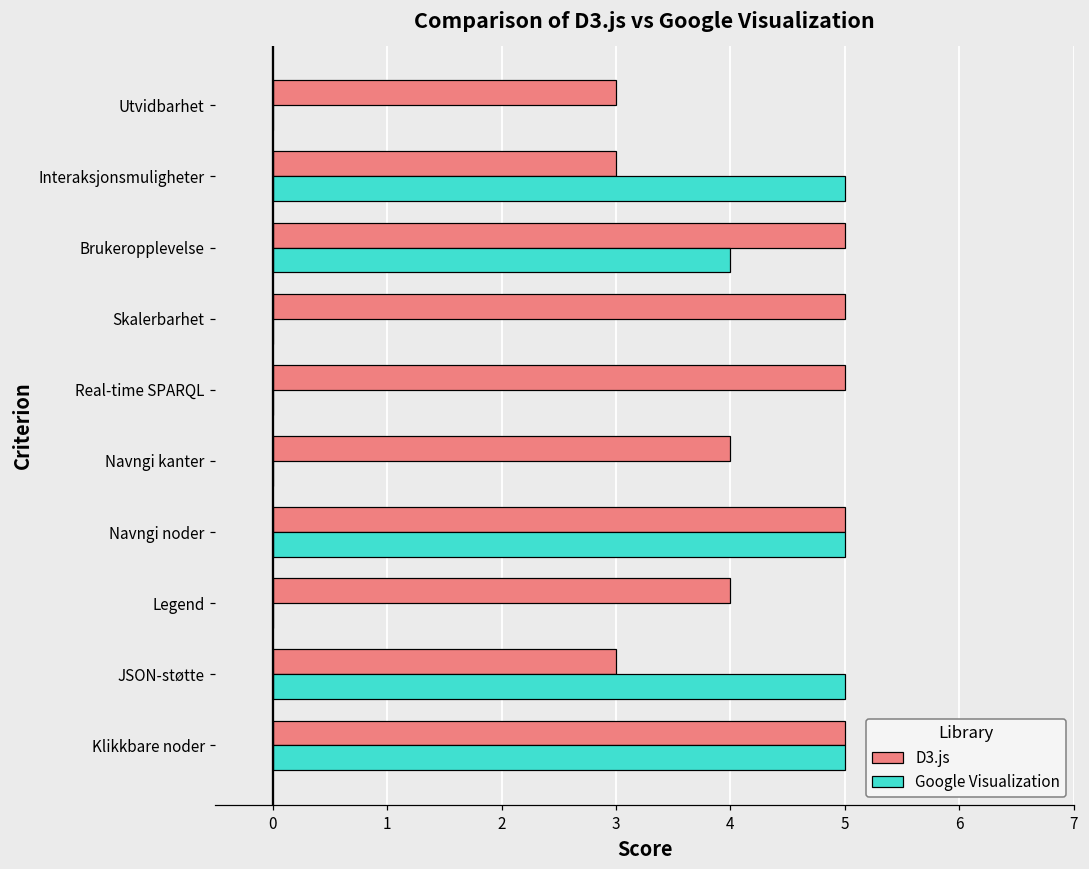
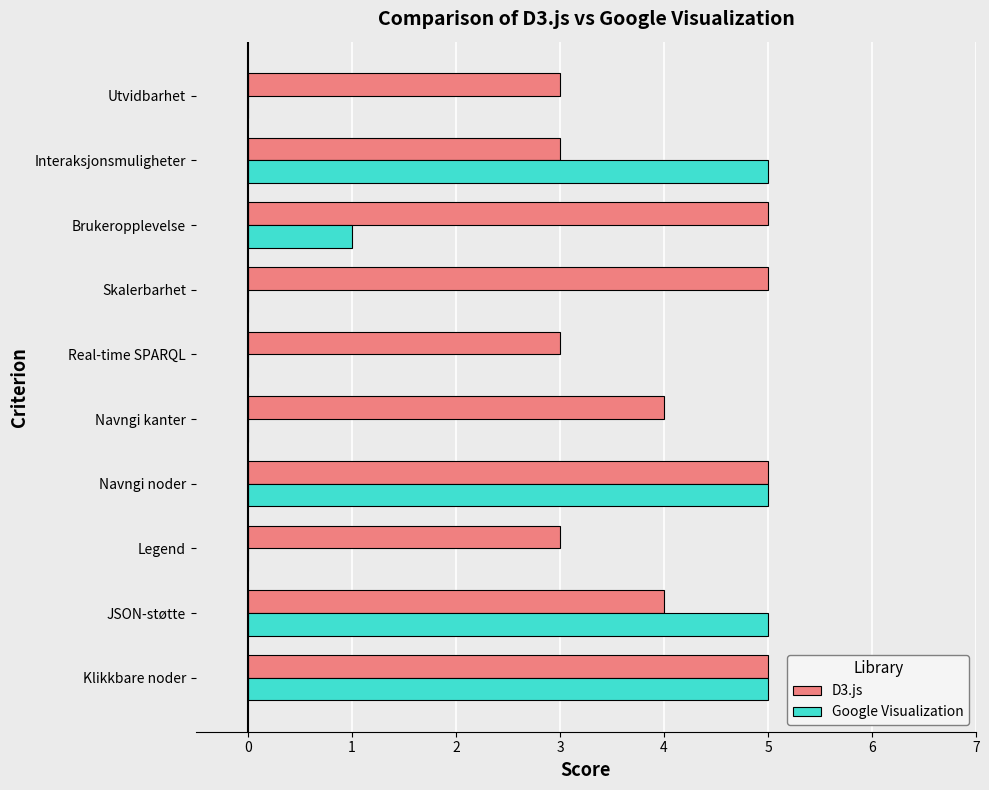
Google Visualization, Brukeropplevelse: 4 -> 1
D3.js, Real-time SPARQL: 5 -> 3
D3.js, Legend: 4 -> 3
D3.js, JSON-støtte: 3 -> 4
